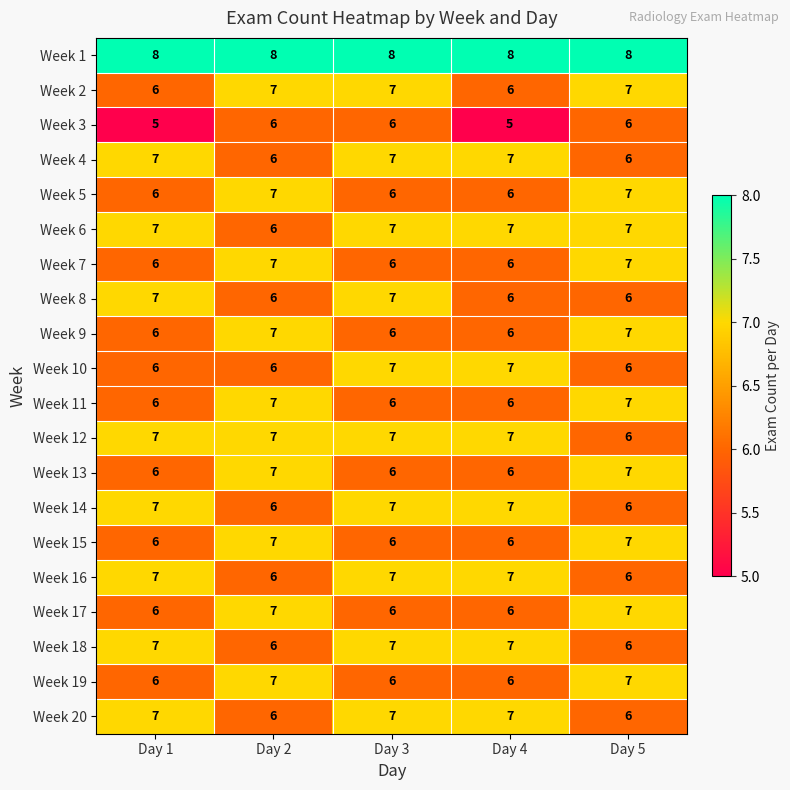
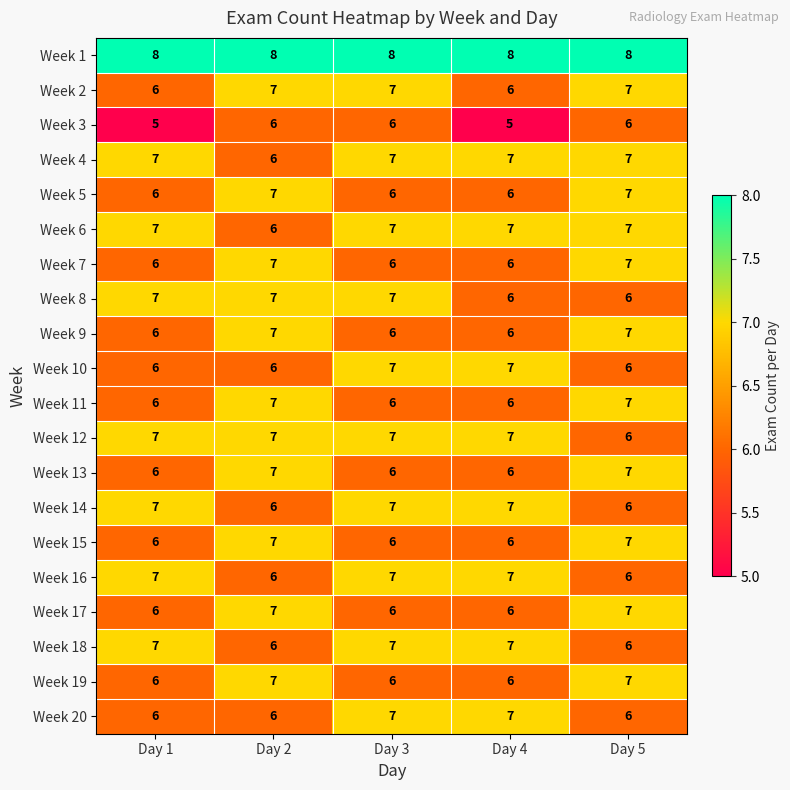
Week 4, Day 5: 6 -> 7
Week 8, Day 2: 6 -> 7
Week 20, Day 1: 7 -> 6
